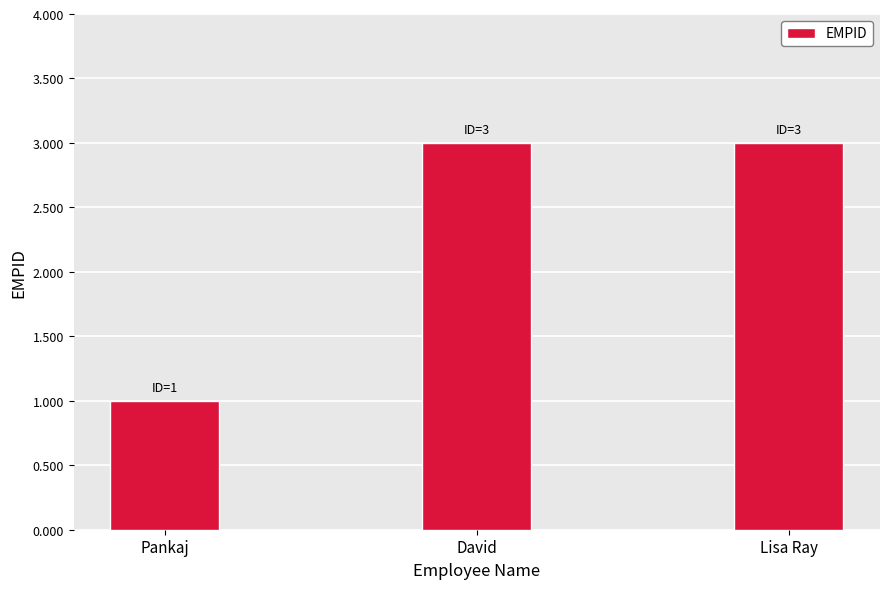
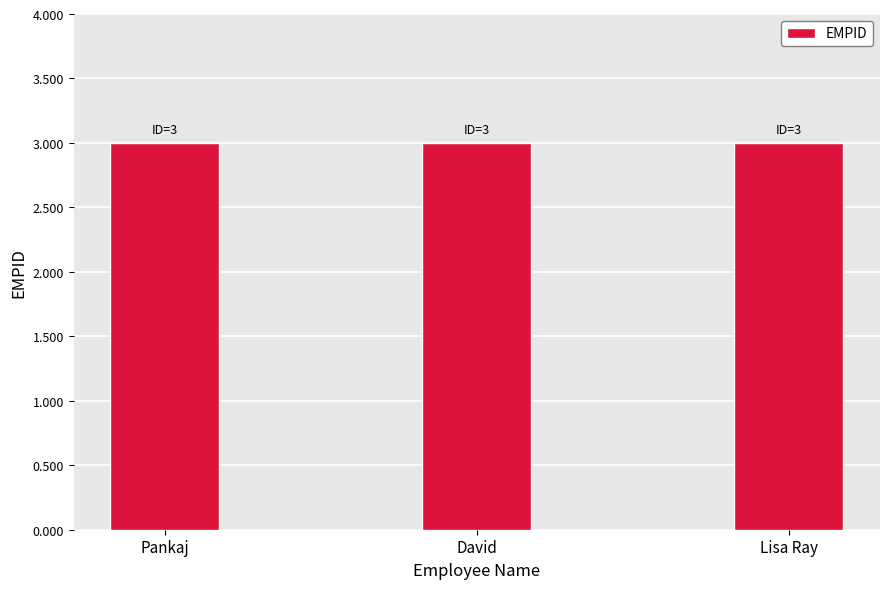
Pankaj: 1 -> 3
